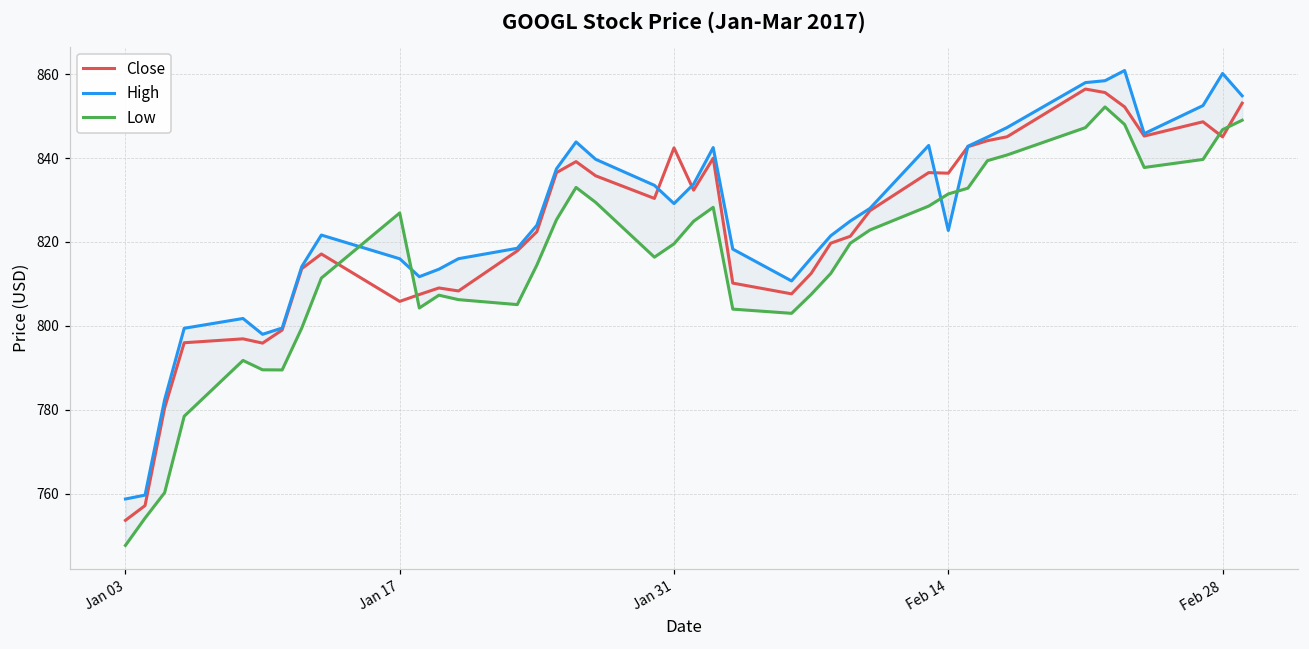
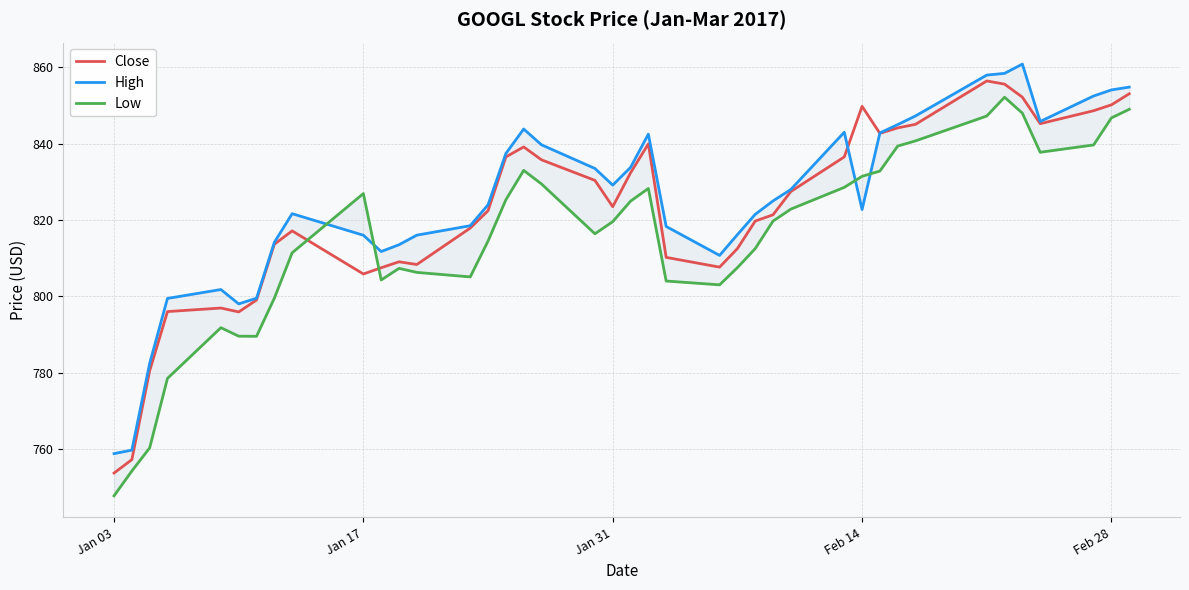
Close, Jan 31: 842 -> 823
Close, Feb 14: 836 -> 850
Close, Feb 28: 845 -> 850
High, Feb 28: 860 -> 854
